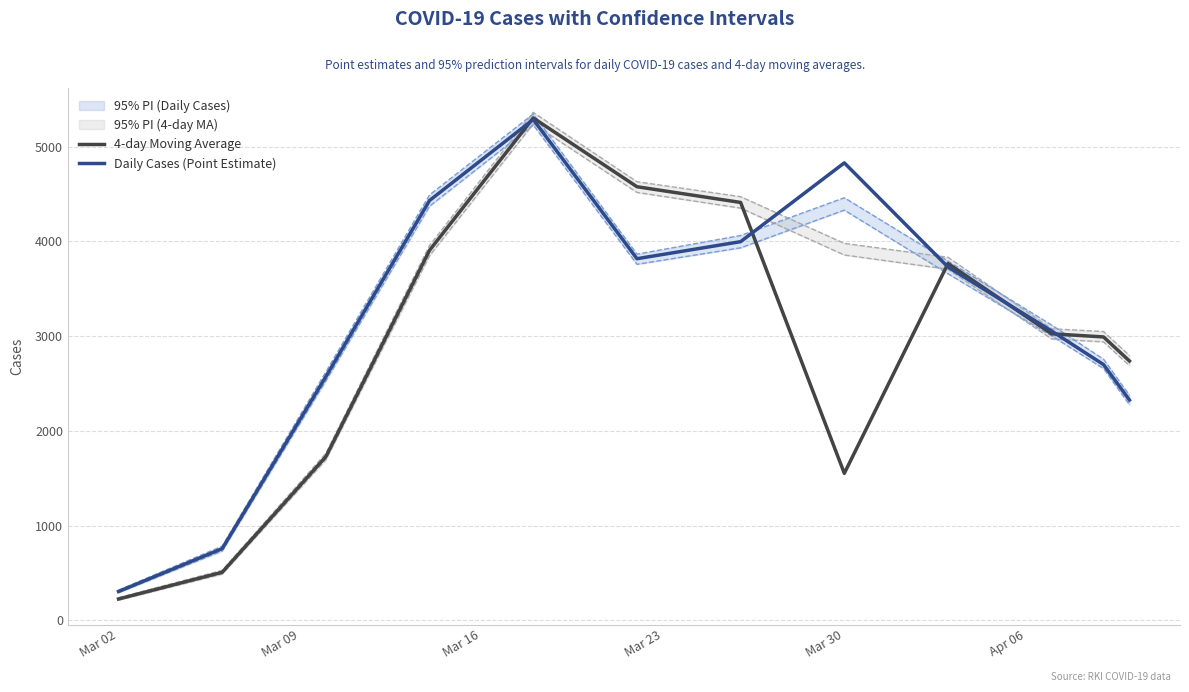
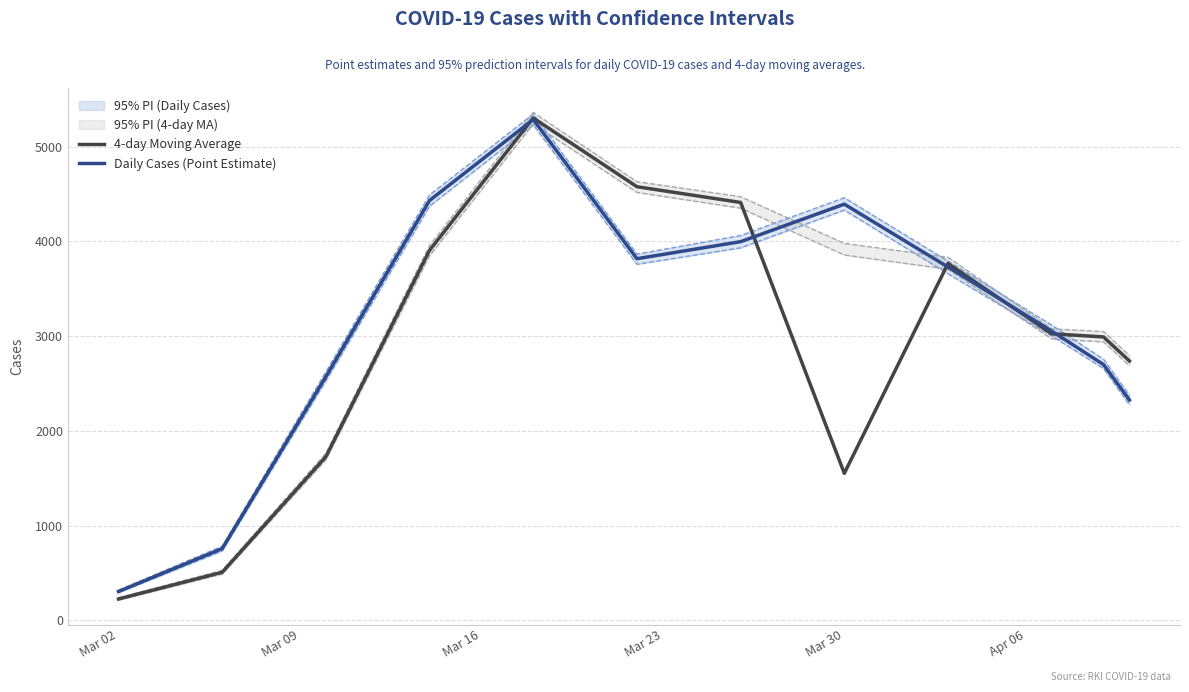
Daily Cases (Point Estimate), Mar 30: 4800 -> 4400
